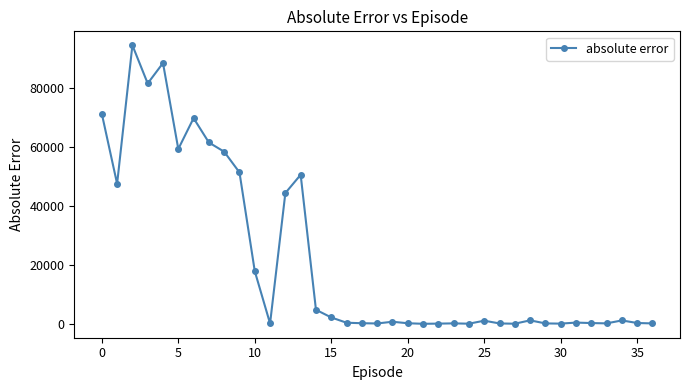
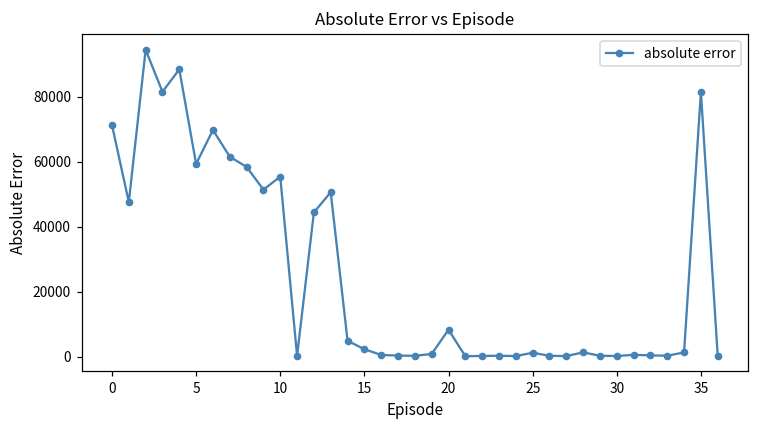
10: 18000 -> 55000
20: 0 -> 8000
35: 0 -> 82000
